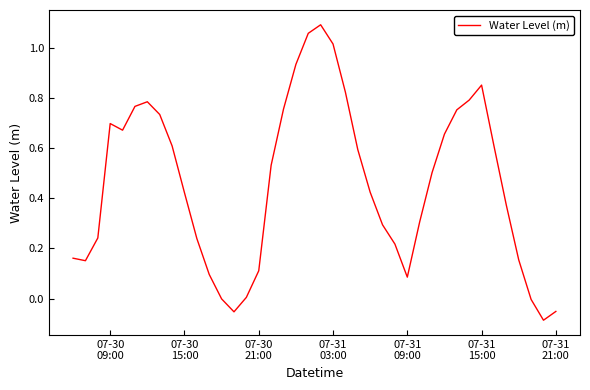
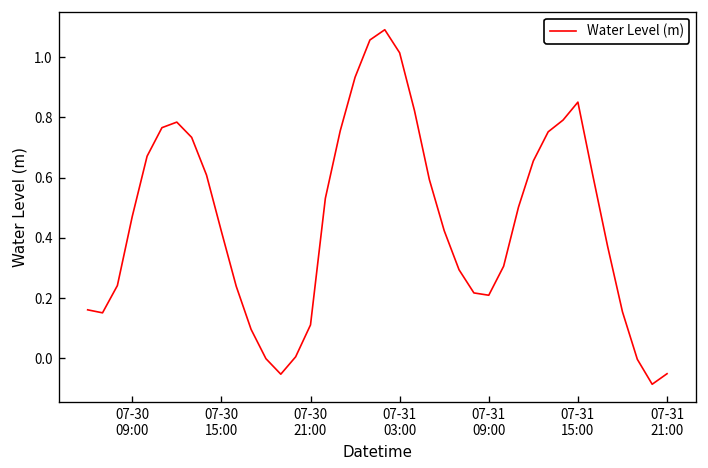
07-30 09:00: 0.70 -> 0.47
07-31 09:00: 0.09 -> 0.21
